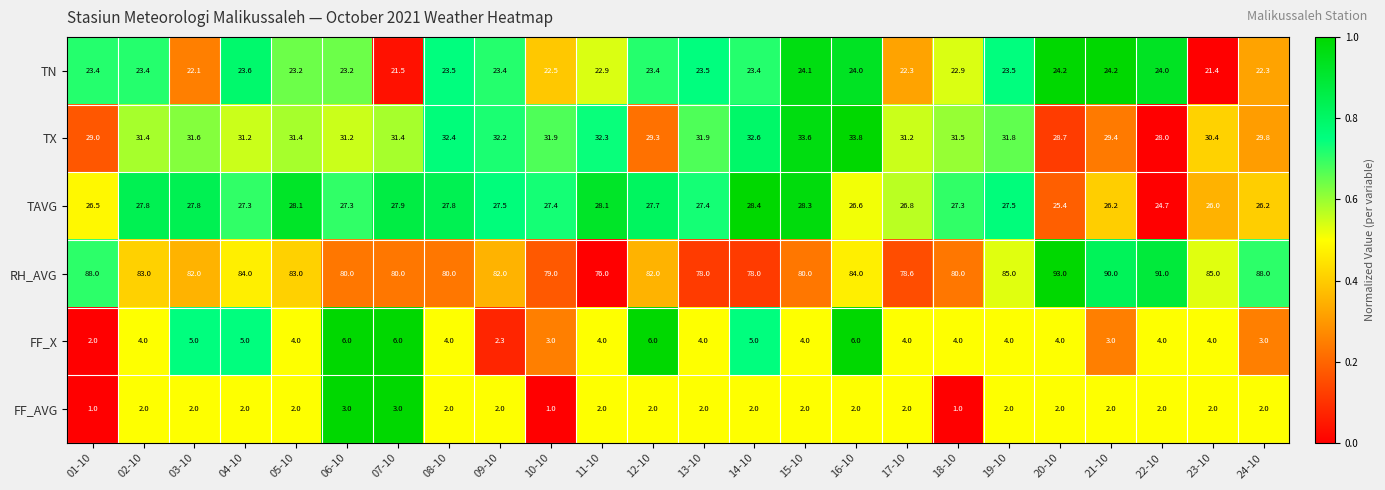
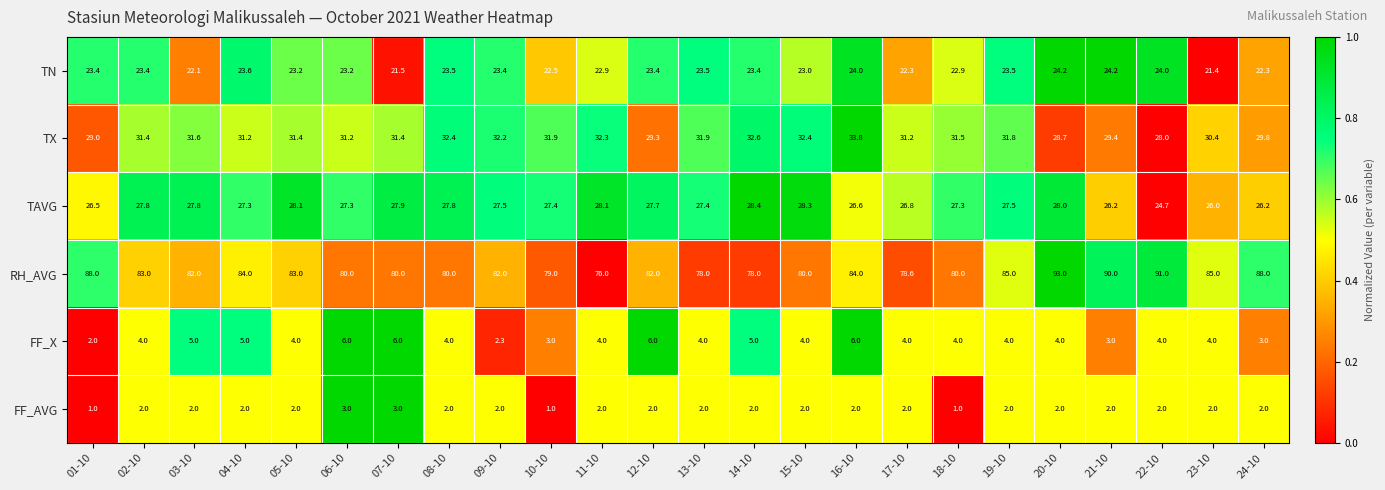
TN, 15-10: 24.1 -> 23.0
TX, 15-10: 33.6 -> 32.4
TAVG, 20-10: 25.4 -> 28.0
